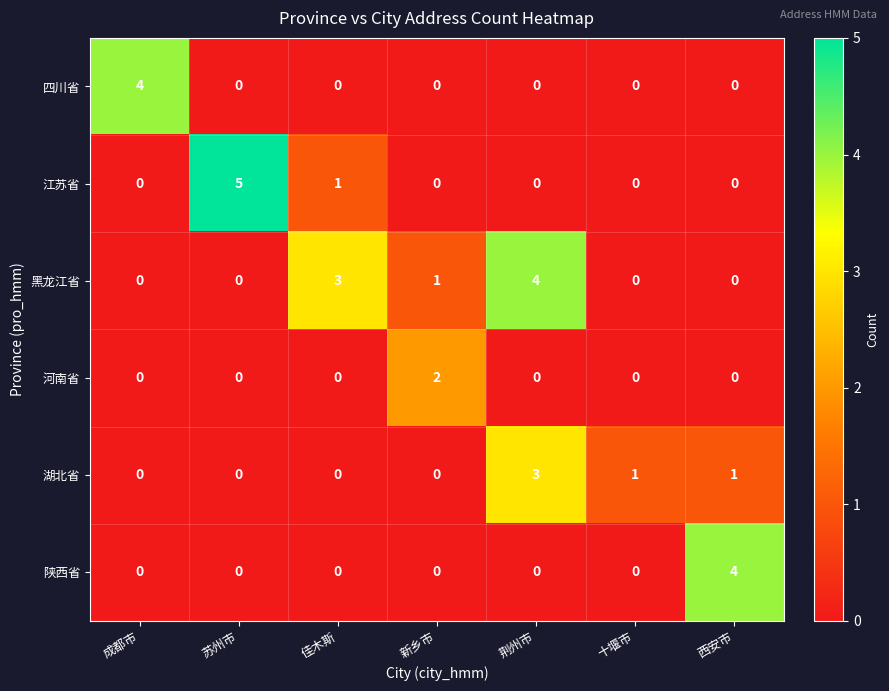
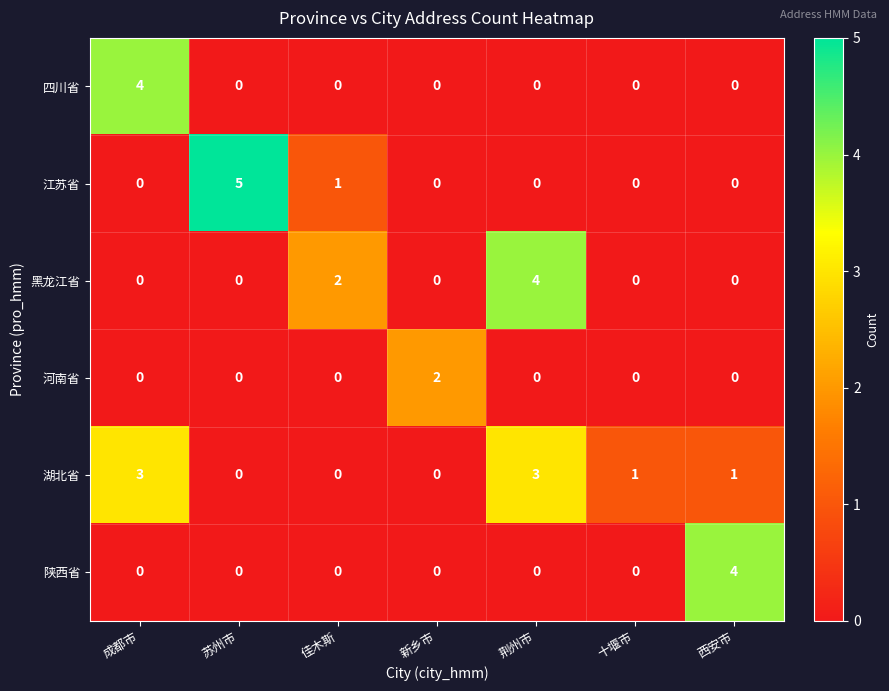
黑龙江省, 佳木斯: 3 -> 2
黑龙江省, 新乡市: 1 -> 0
湖北省, 成都市: 0 -> 3
